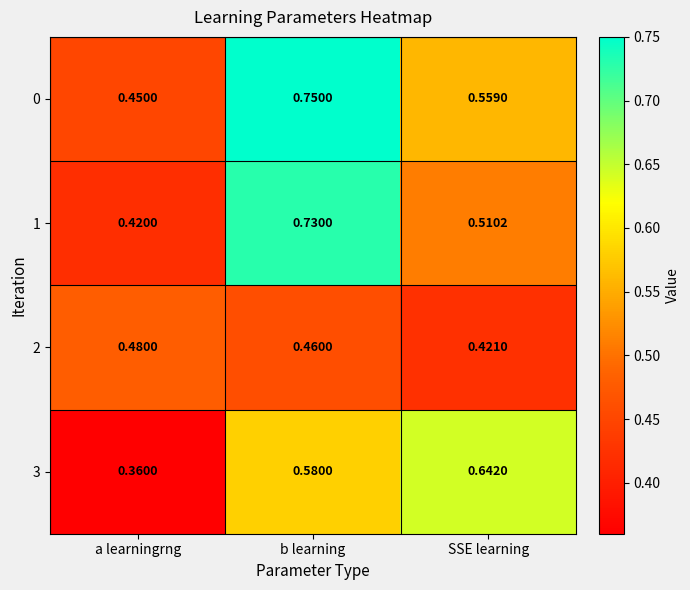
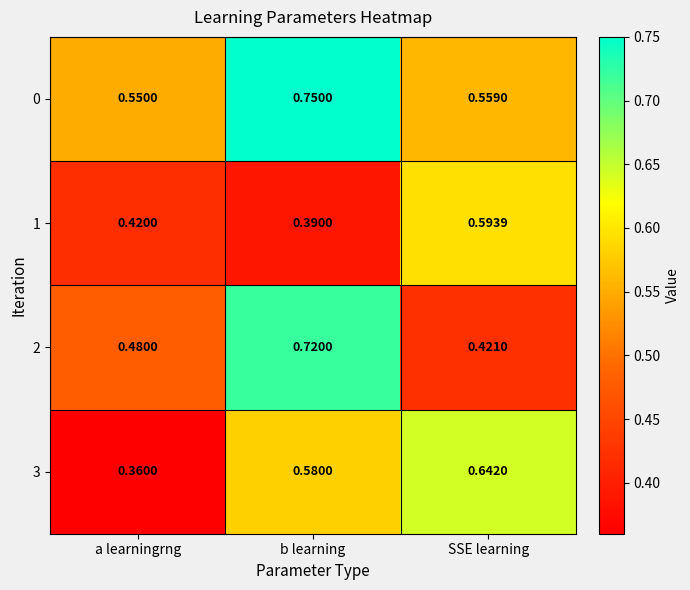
0, a learningrng: 0.4500 -> 0.5500
1, b learning: 0.7300 -> 0.3900
1, SSE learning: 0.5102 -> 0.5939
2, b learning: 0.4600 -> 0.7200
